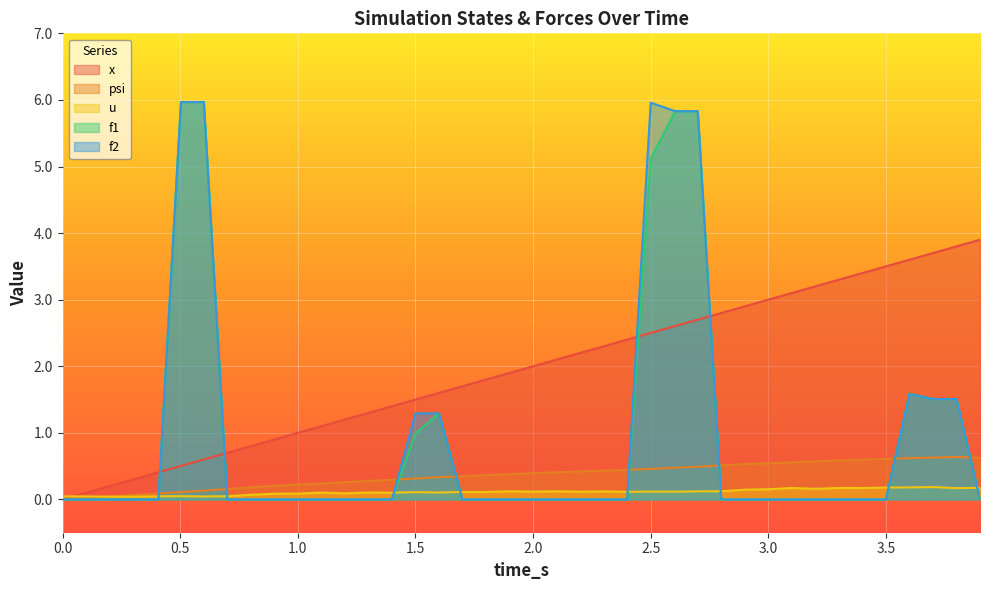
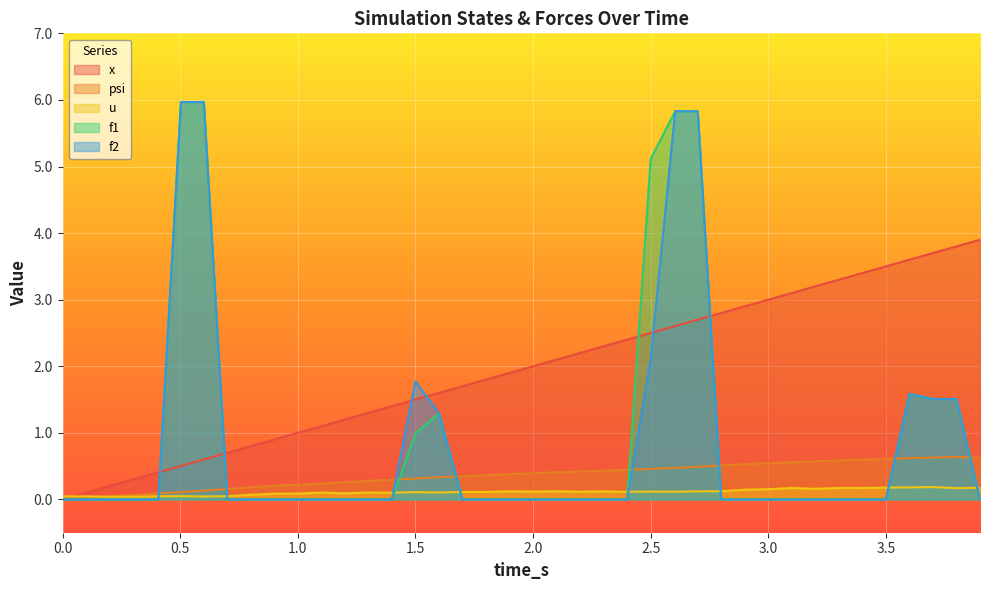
f2, 1.5: 1.3 -> 1.8
f2, 2.5: 6.0 -> 2.1
